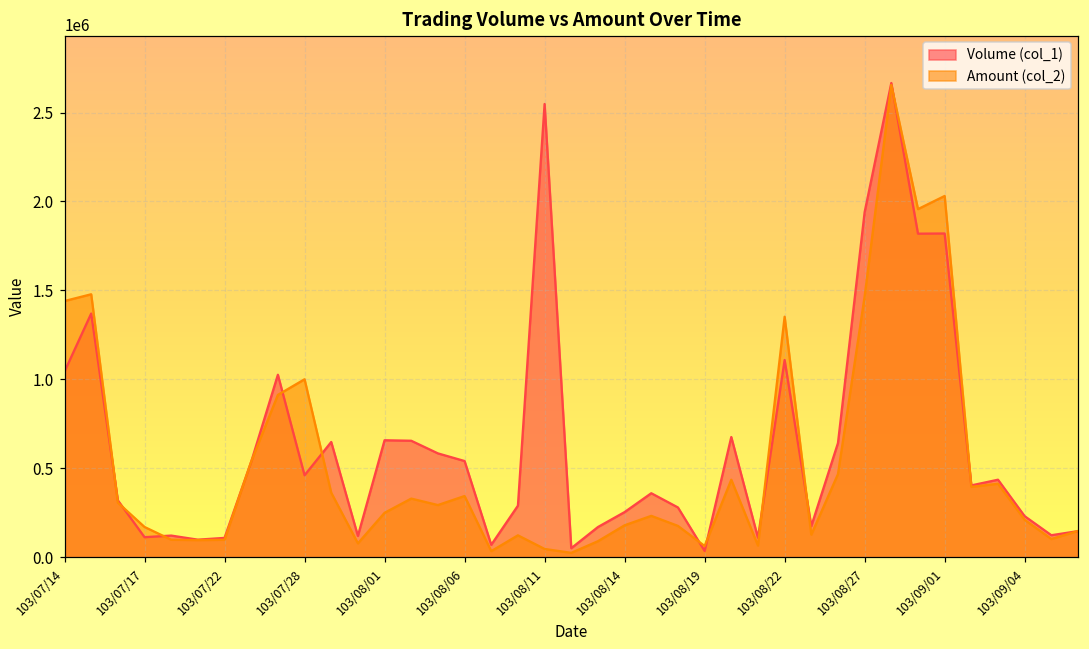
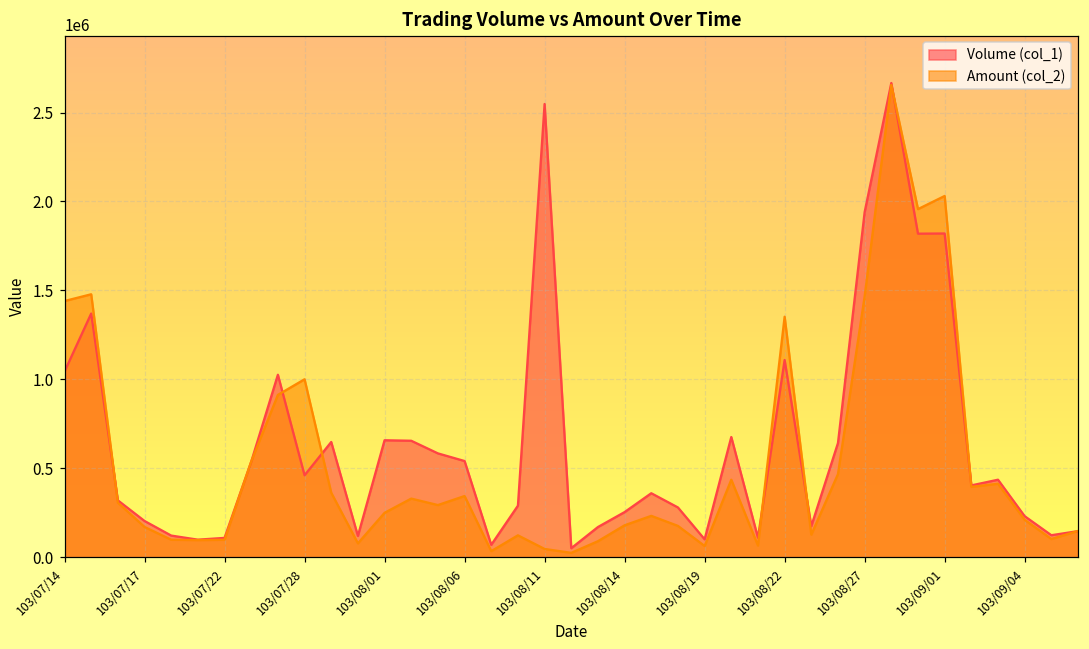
Volume (col_1), 103/07/17: 110000 -> 200000
Volume (col_1), 103/08/19: 40000 -> 100000
